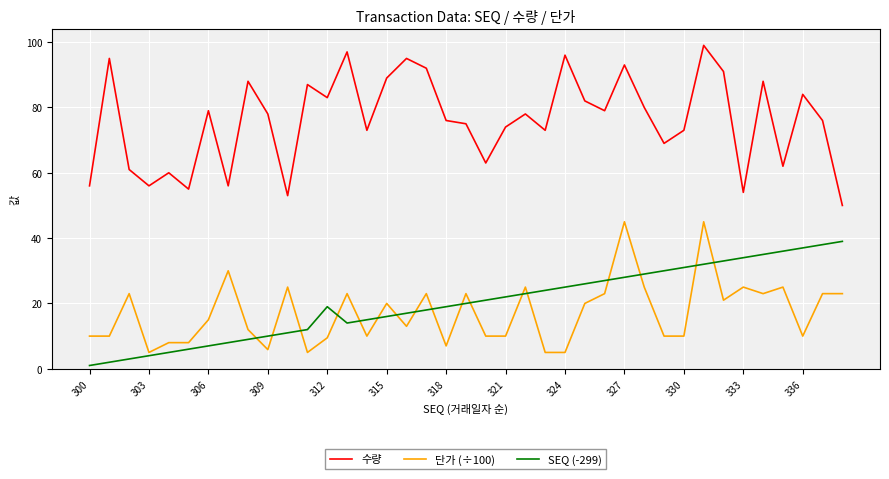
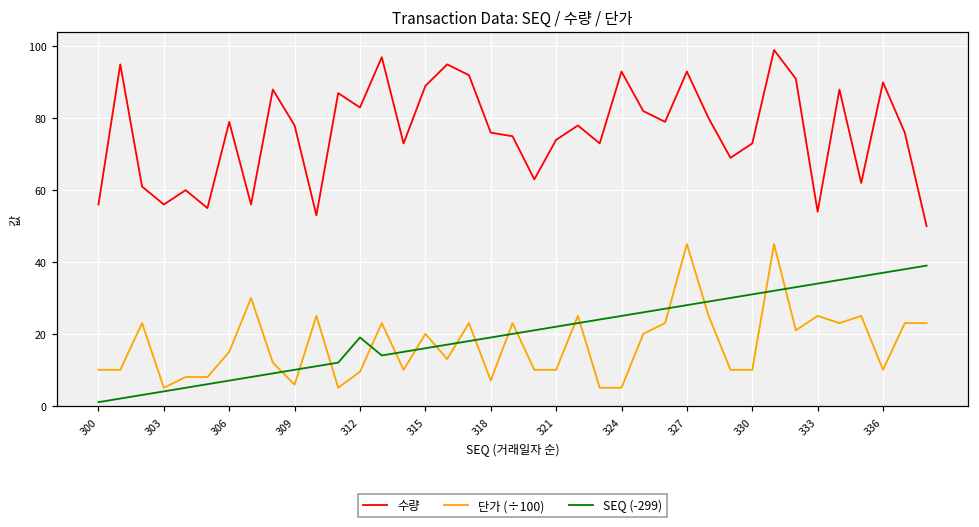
수량, 324: 96 -> 93
수량, 336: 84 -> 90
